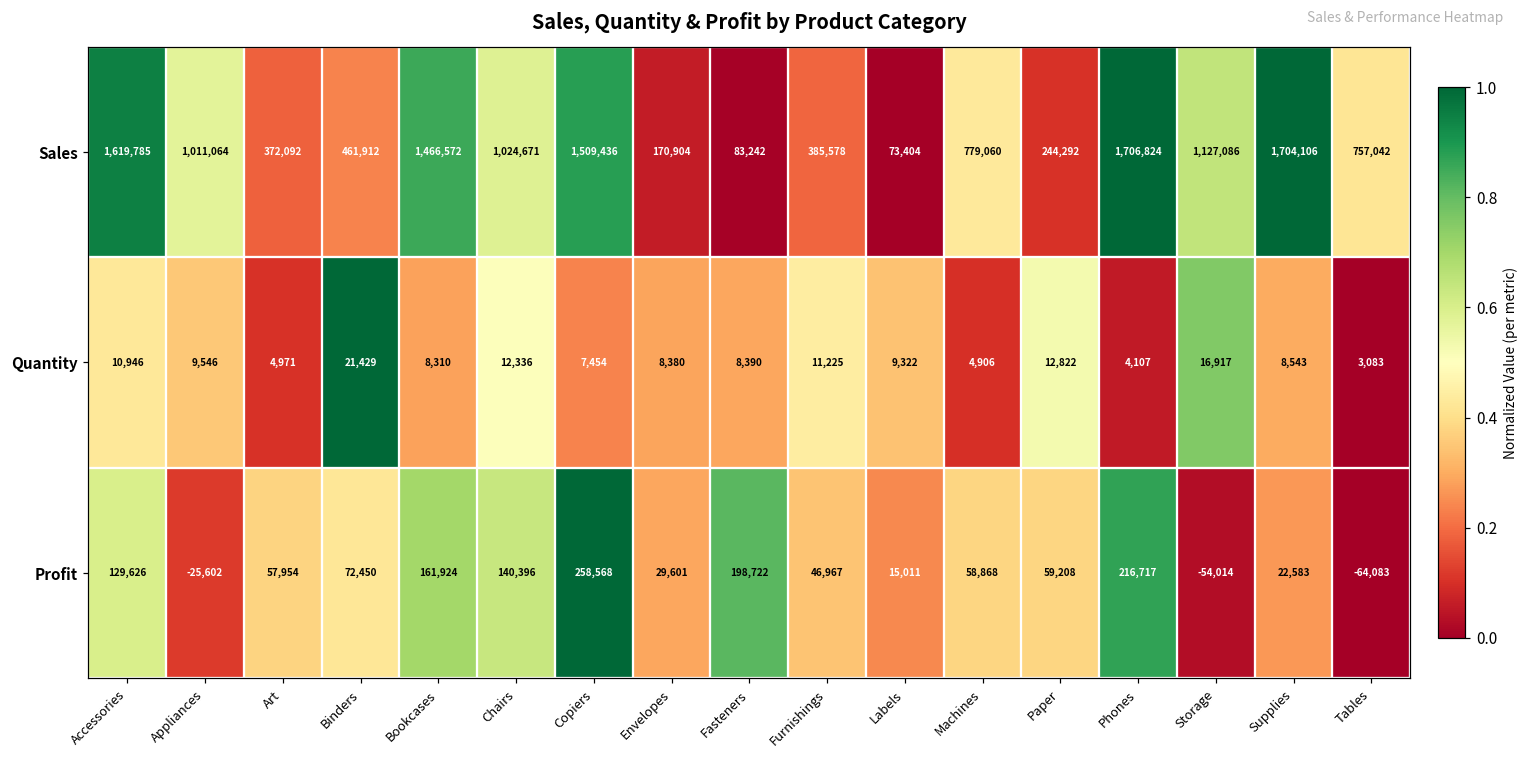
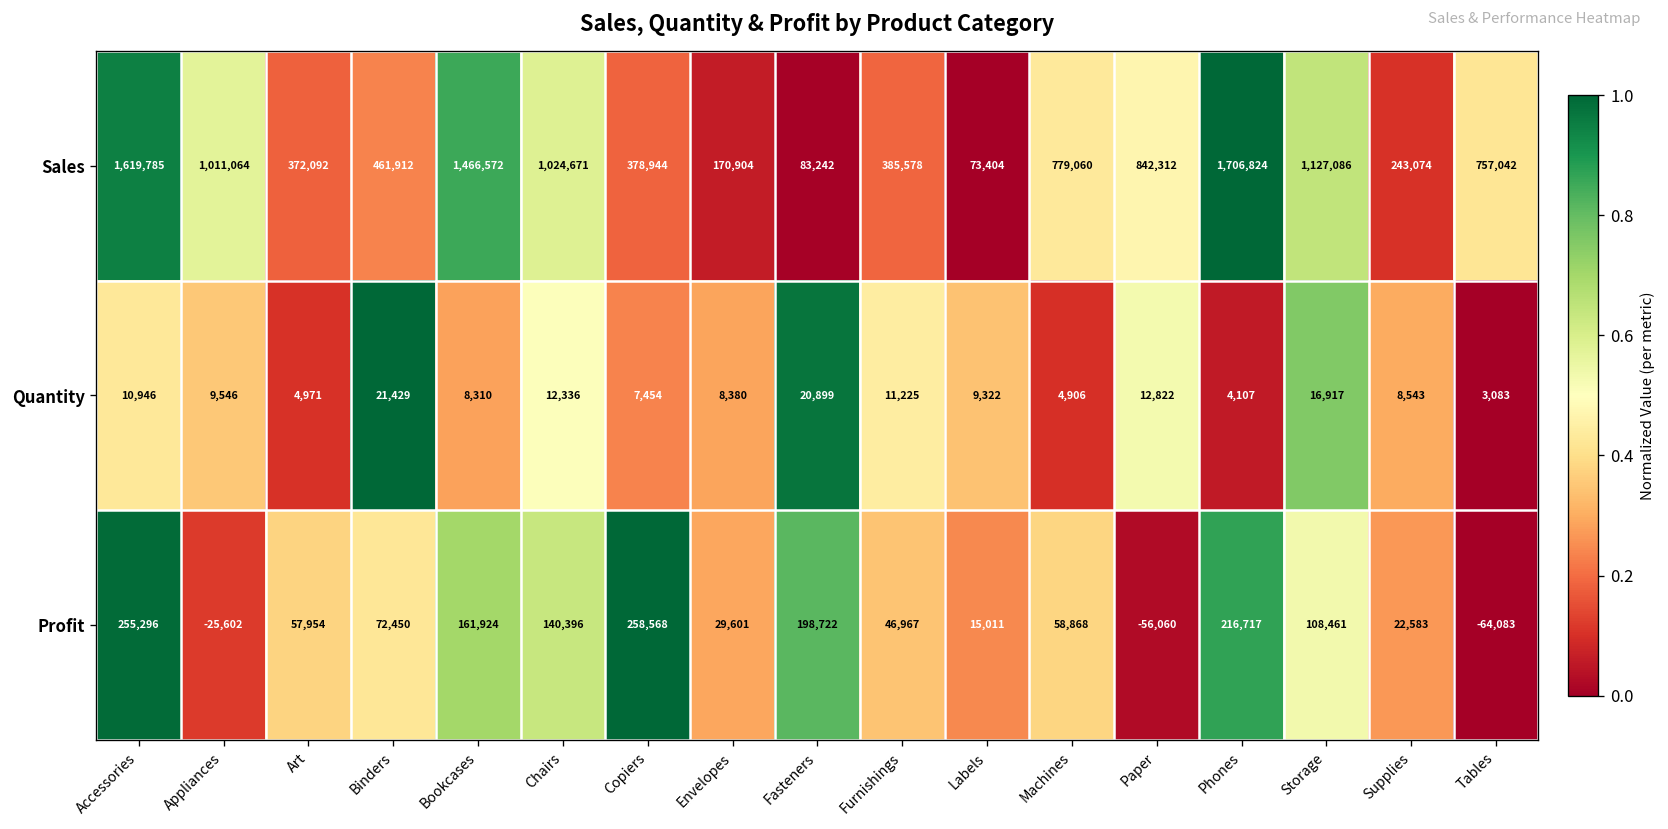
Sales, Copiers: 1,509,436 -> 378,944
Sales, Paper: 244,292 -> 842,312
Sales, Supplies: 1,704,106 -> 243,074
Quantity, Fasteners: 8,390 -> 20,899
Profit, Accessories: 129,626 -> 255,296
Profit, Paper: 59,208 -> -56,060
Profit, Storage: -54,014 -> 108,461
